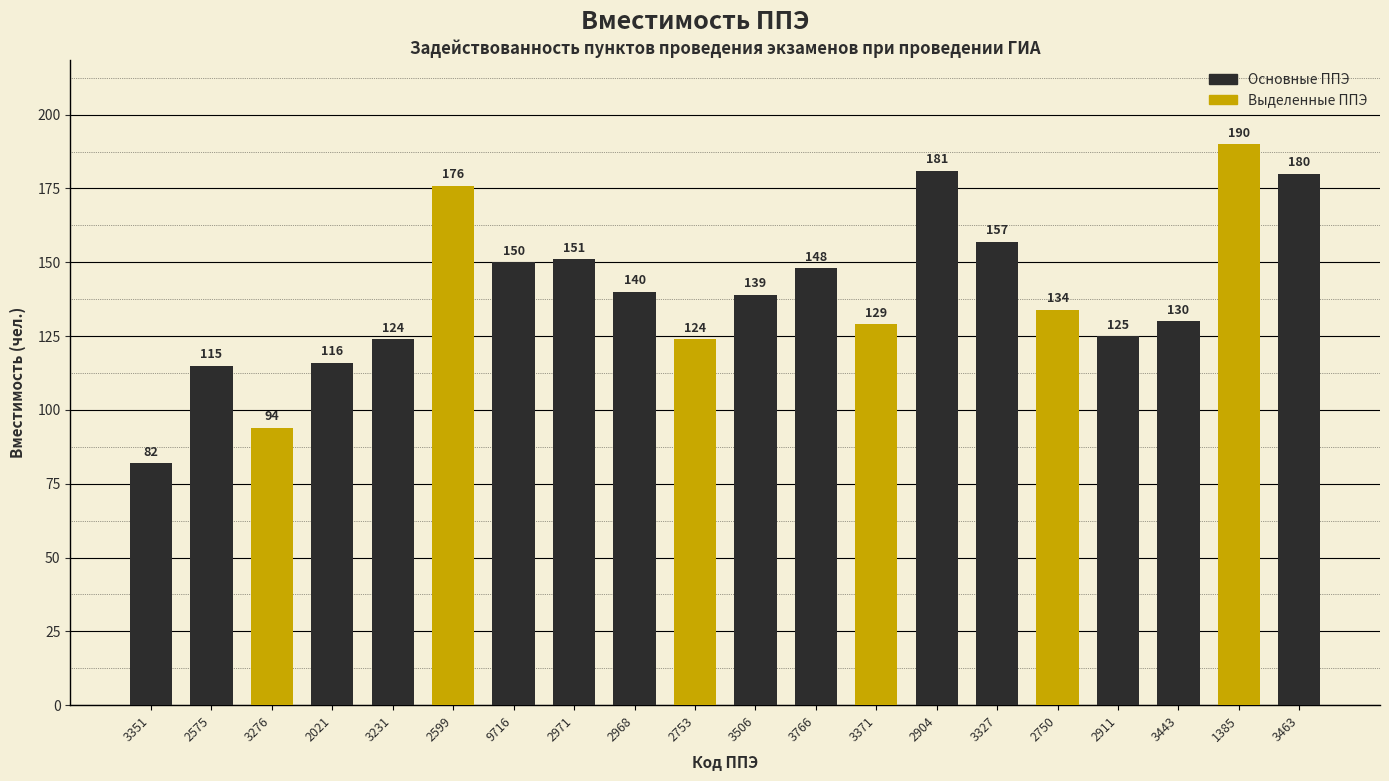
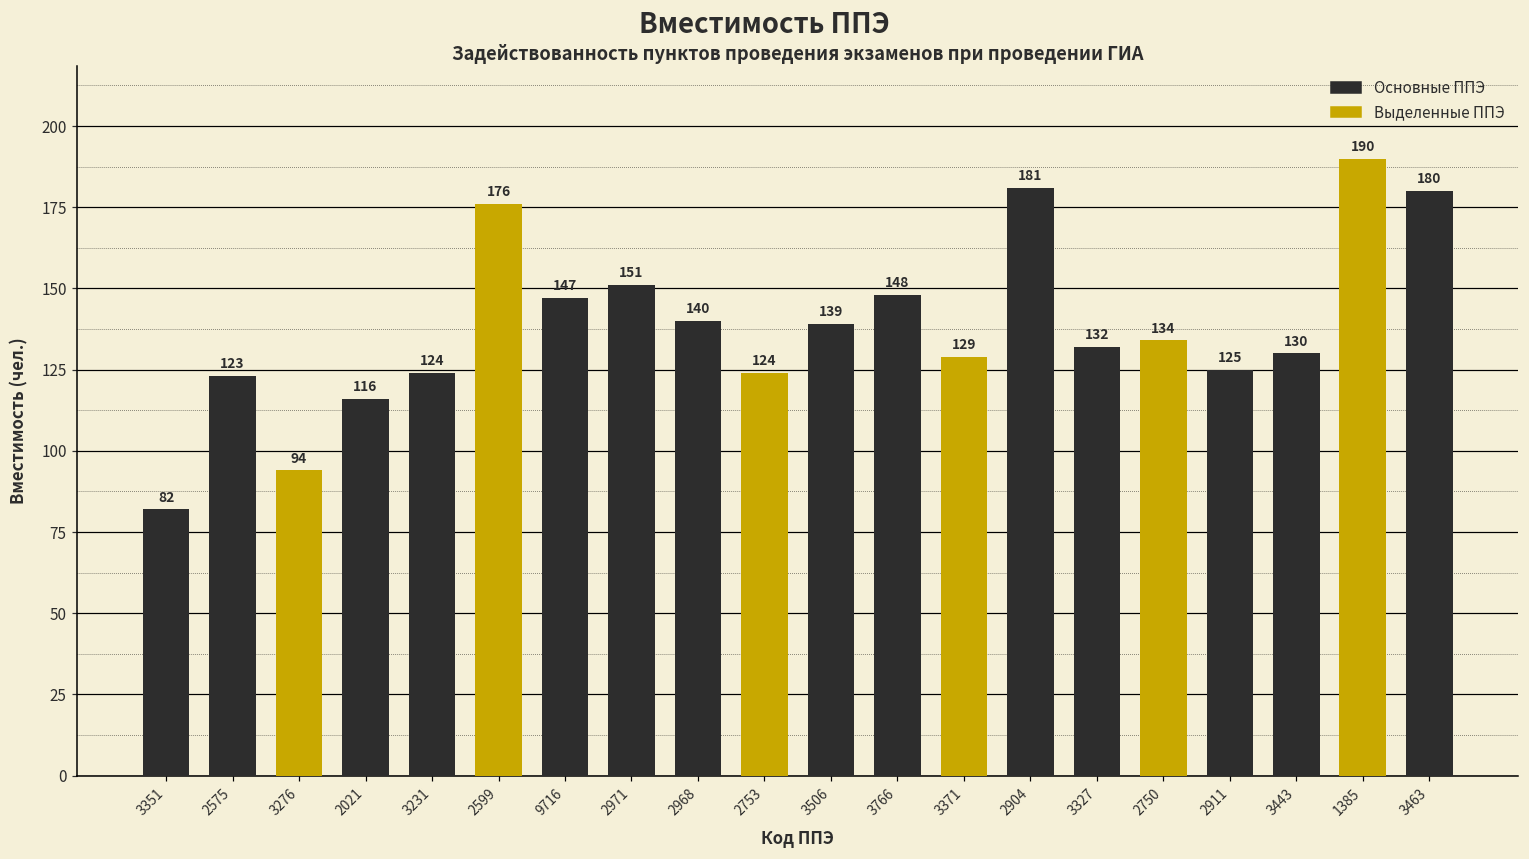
2575: 115 -> 123
9716: 150 -> 147
3327: 157 -> 132
